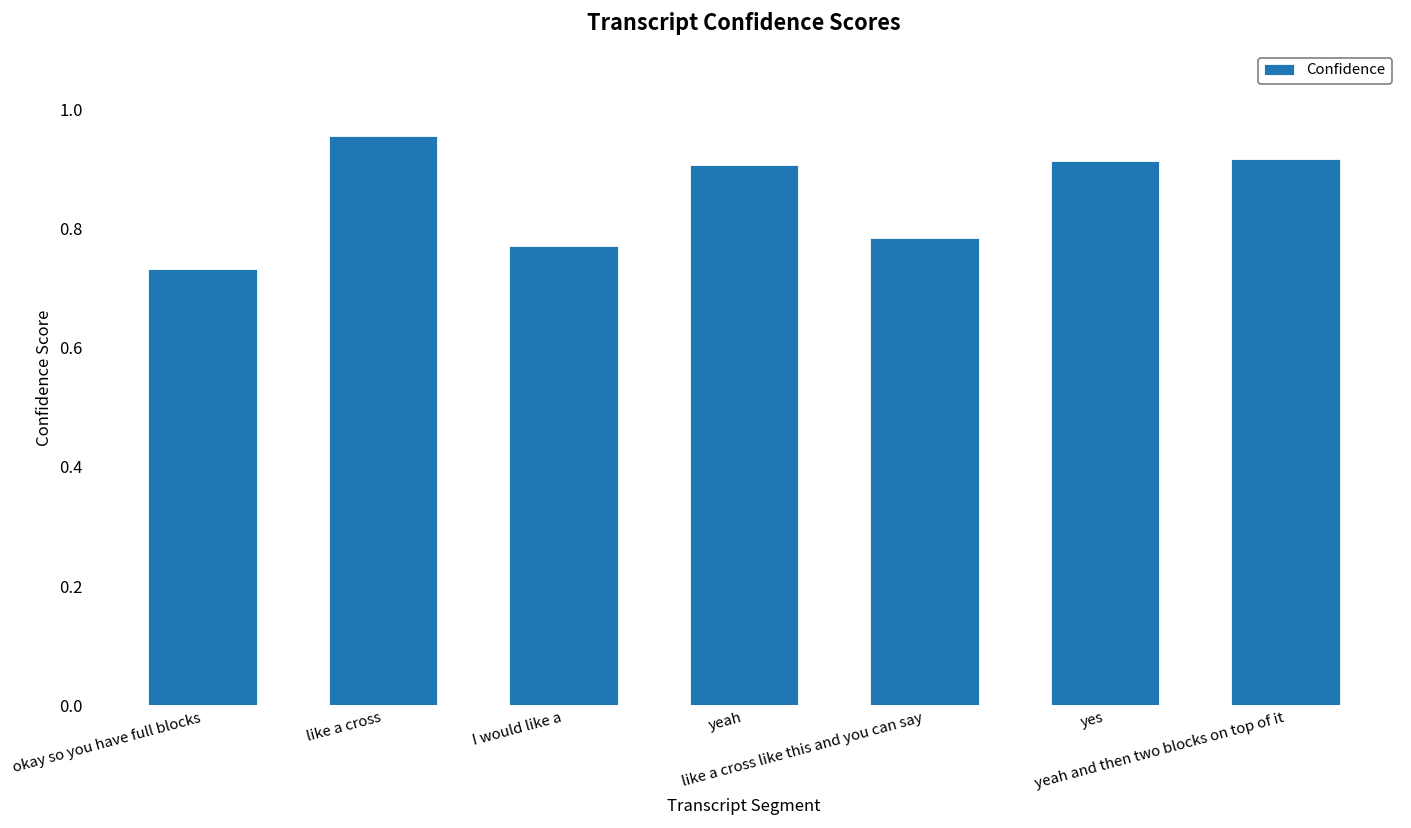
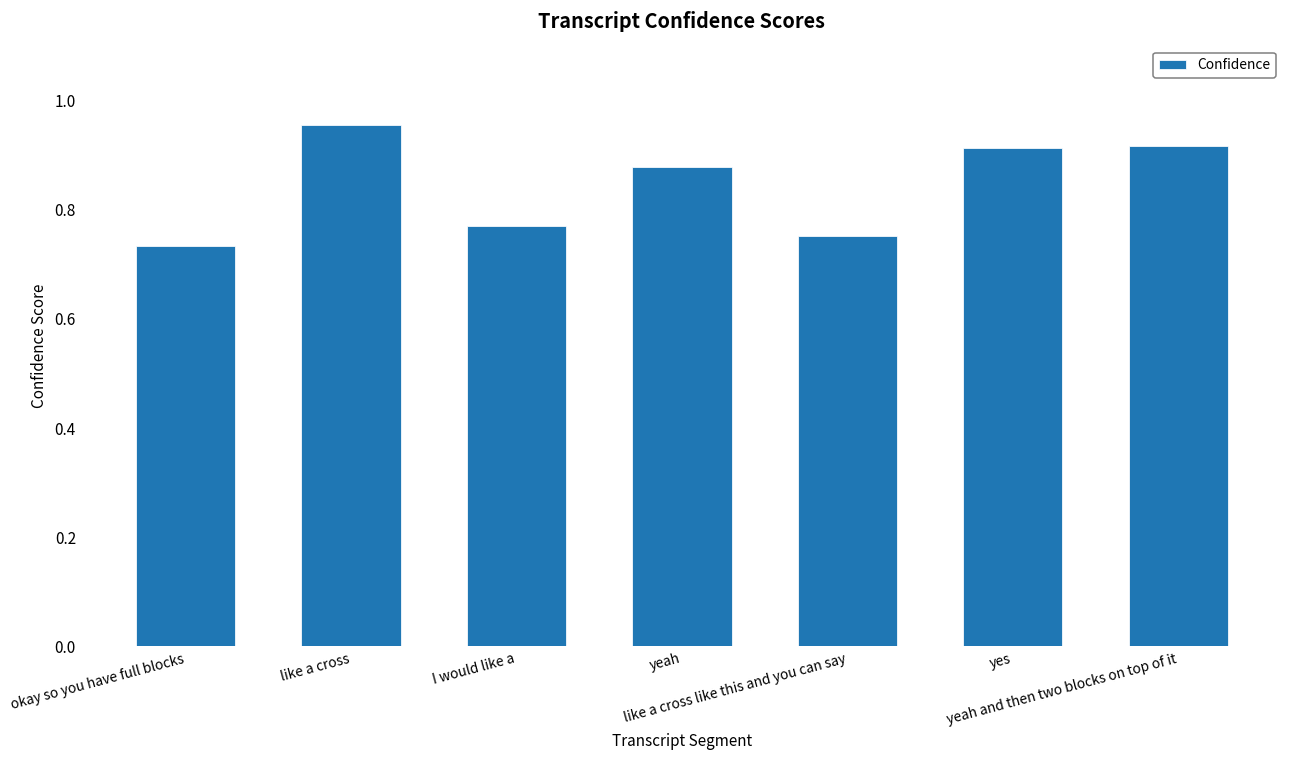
yeah: 0.91 -> 0.88
like a cross like this and you can say: 0.78 -> 0.75
